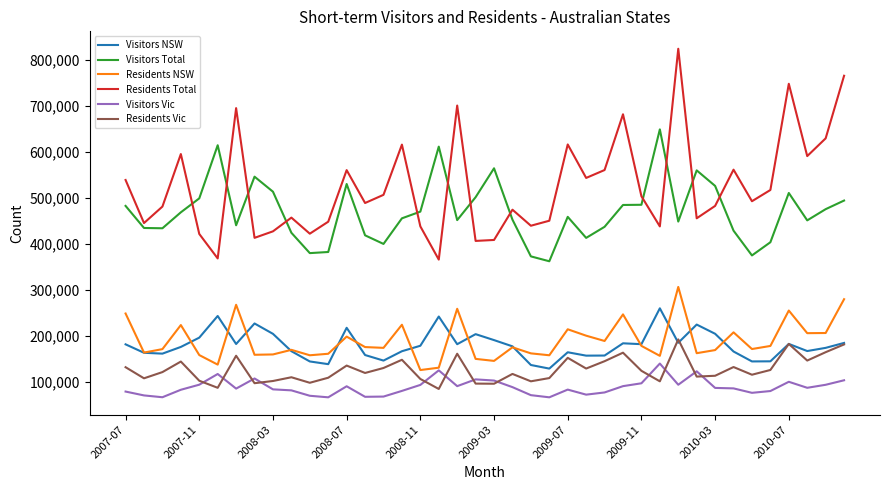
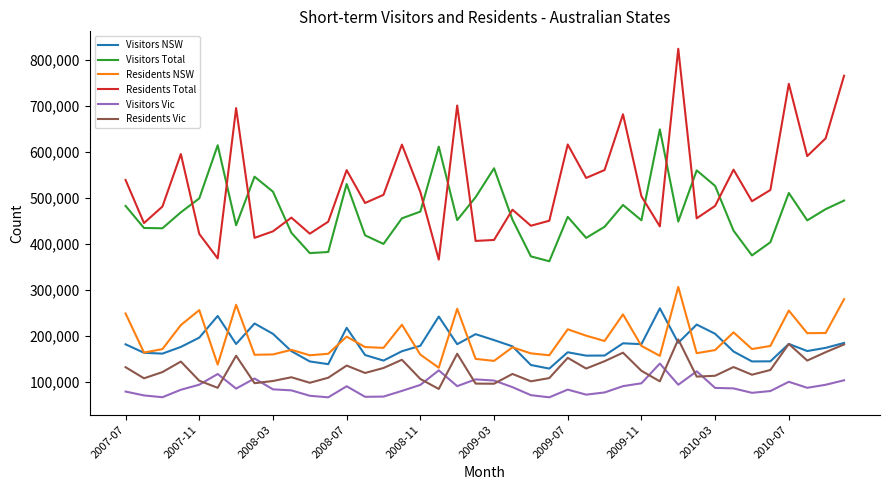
Residents NSW, 2007-11: 160,000 -> 260,000
Residents NSW, 2008-11: 130,000 -> 160,000
Residents Total, 2008-11: 440,000 -> 510,000
Visitors Total, 2009-11: 490,000 -> 450,000
